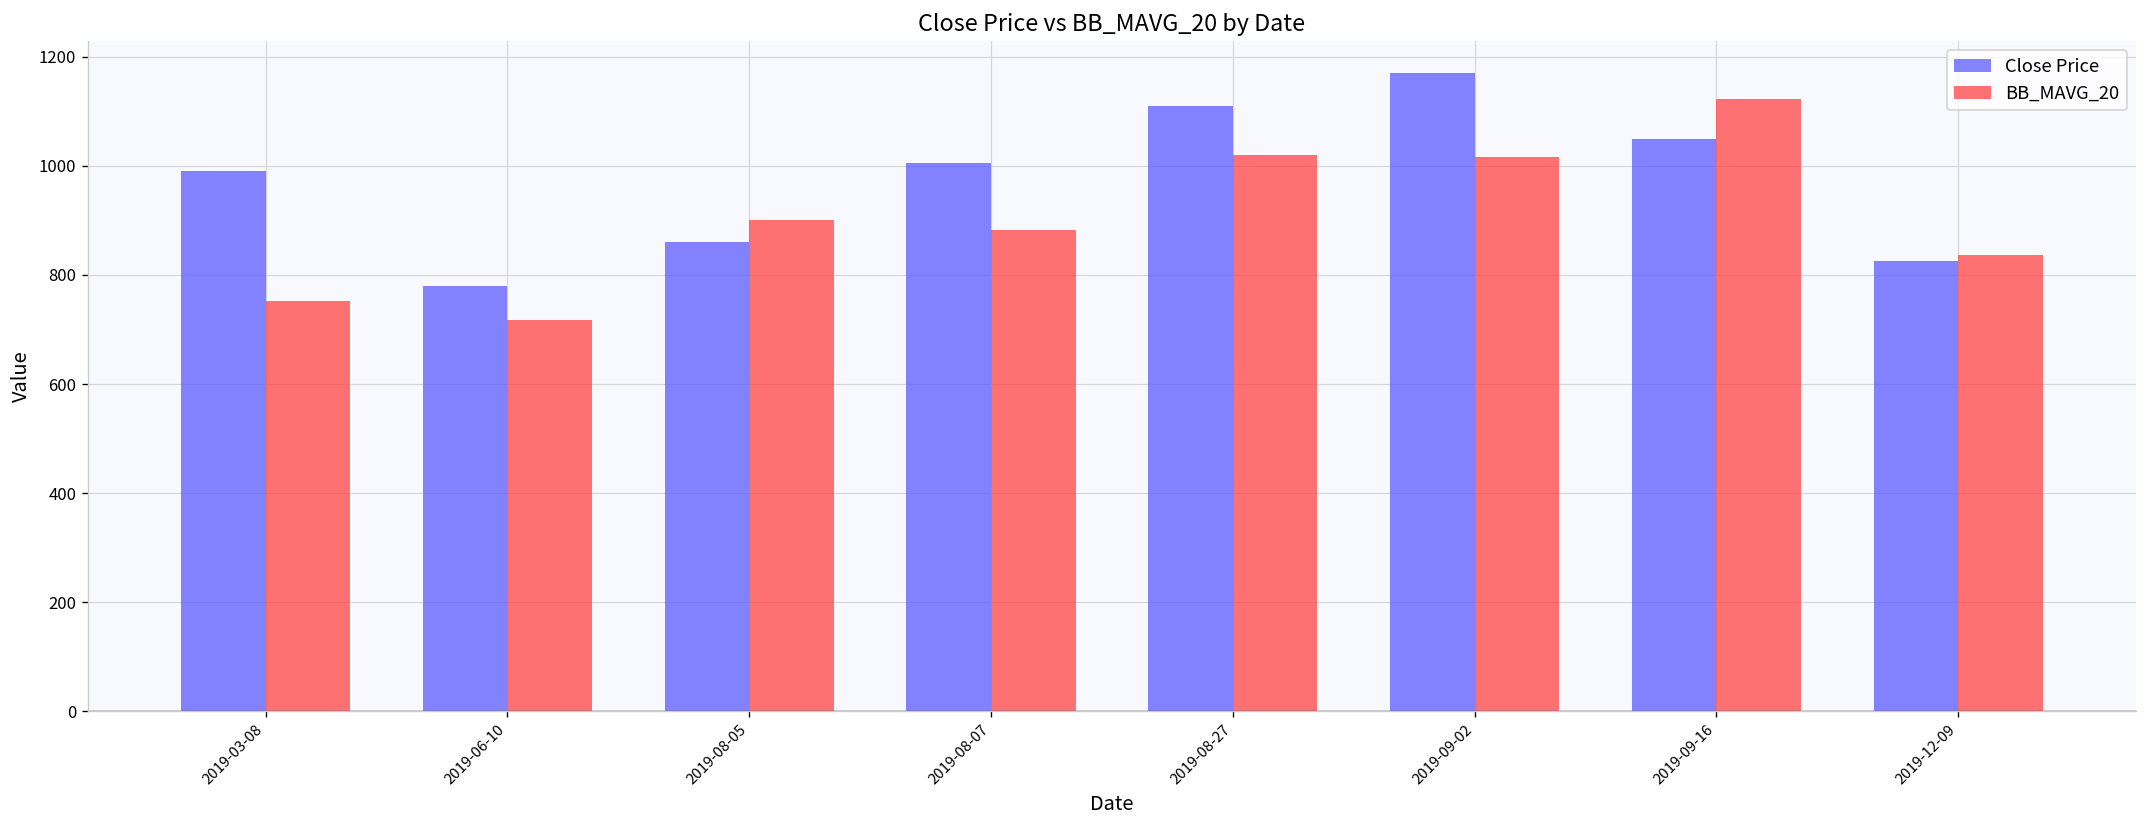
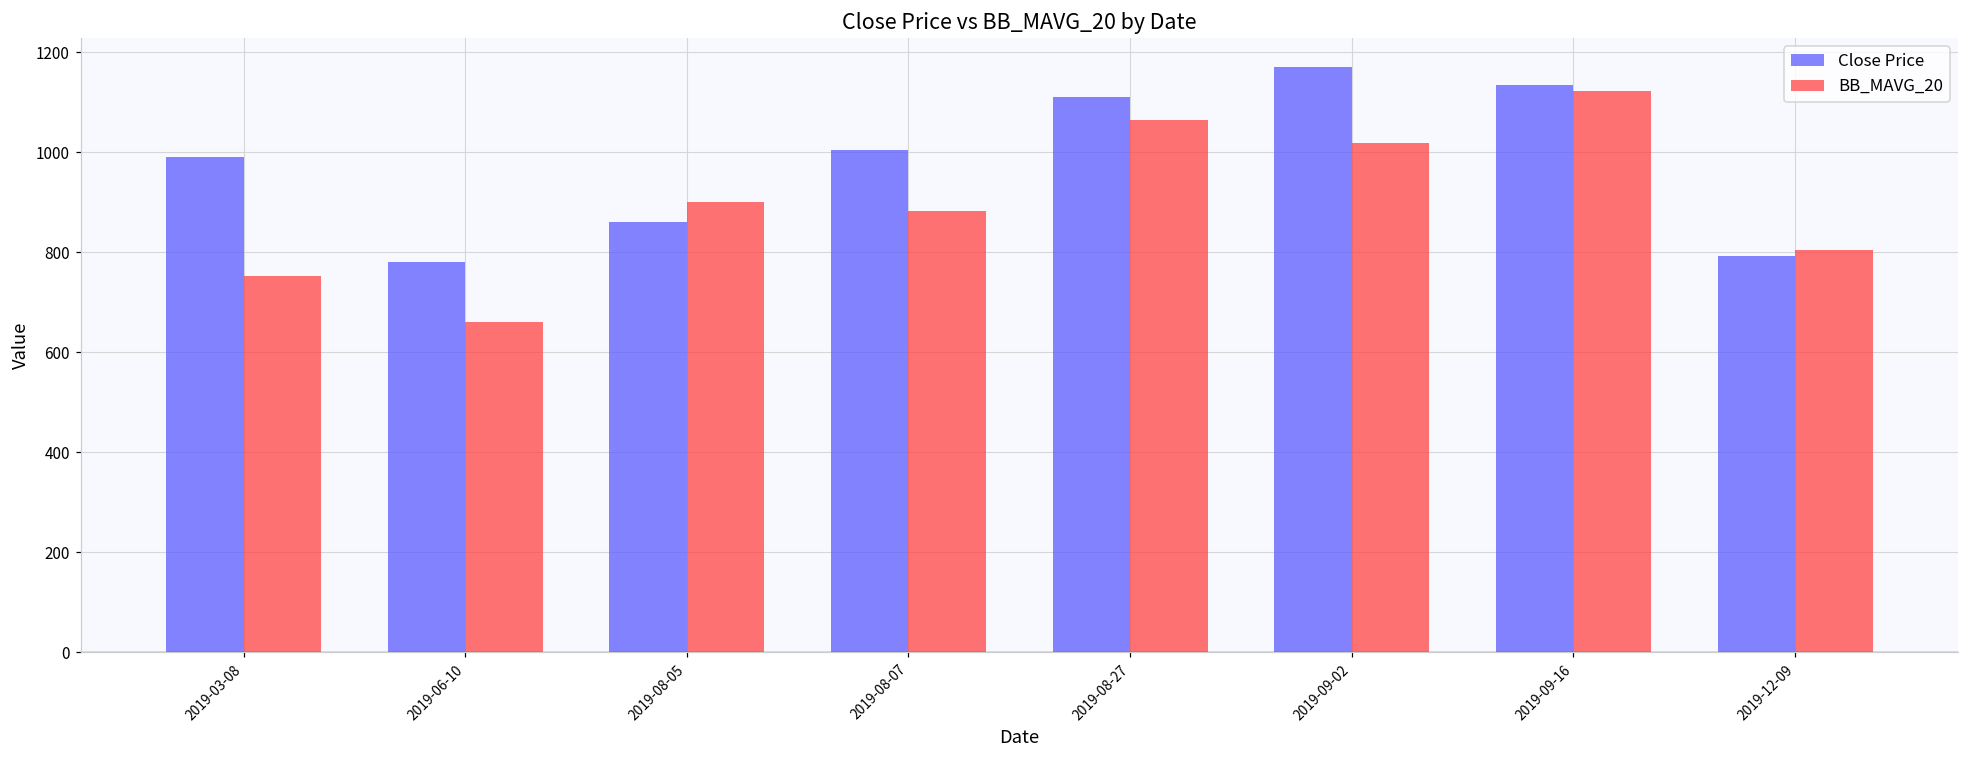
BB_MAVG_20, 2019-06-10: 720 -> 660
BB_MAVG_20, 2019-08-27: 1020 -> 1060
Close Price, 2019-09-16: 1050 -> 1130
Close Price, 2019-12-09: 830 -> 790
BB_MAVG_20, 2019-12-09: 840 -> 800
